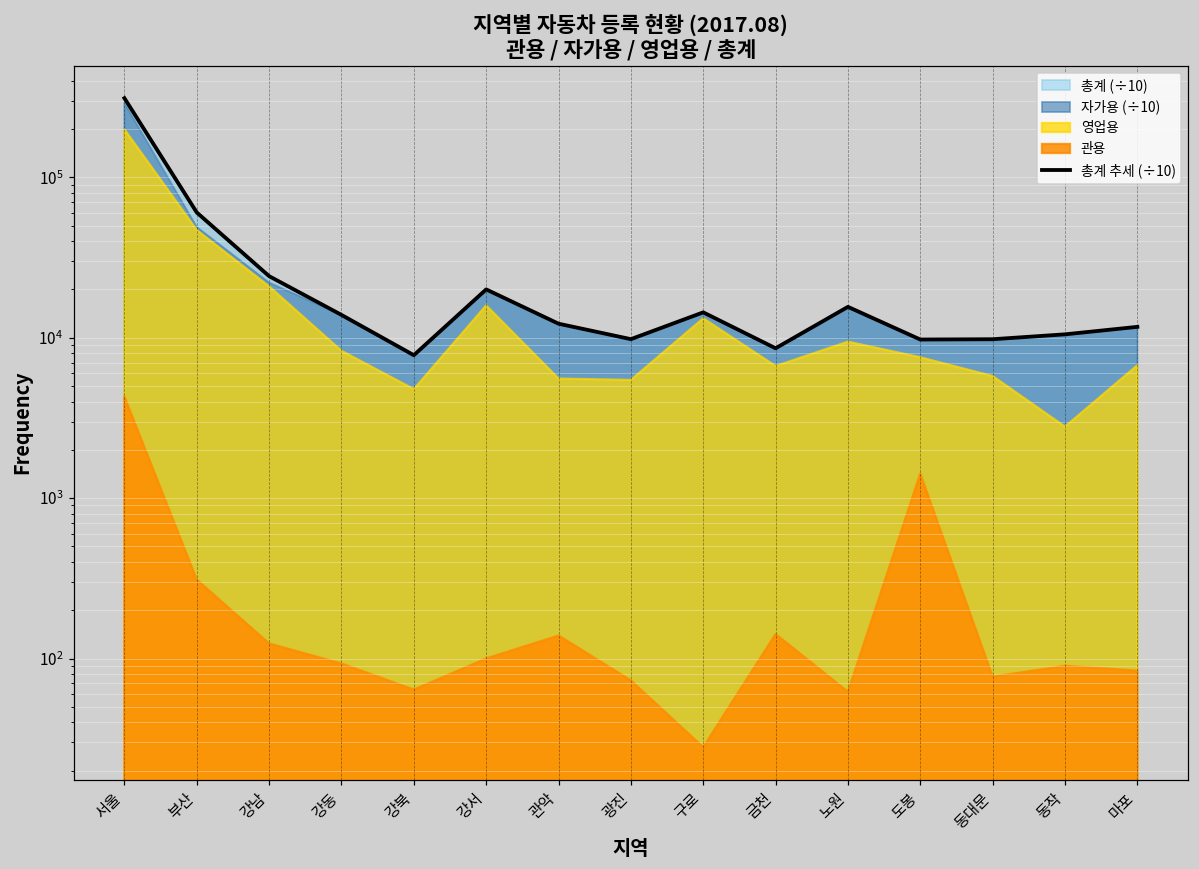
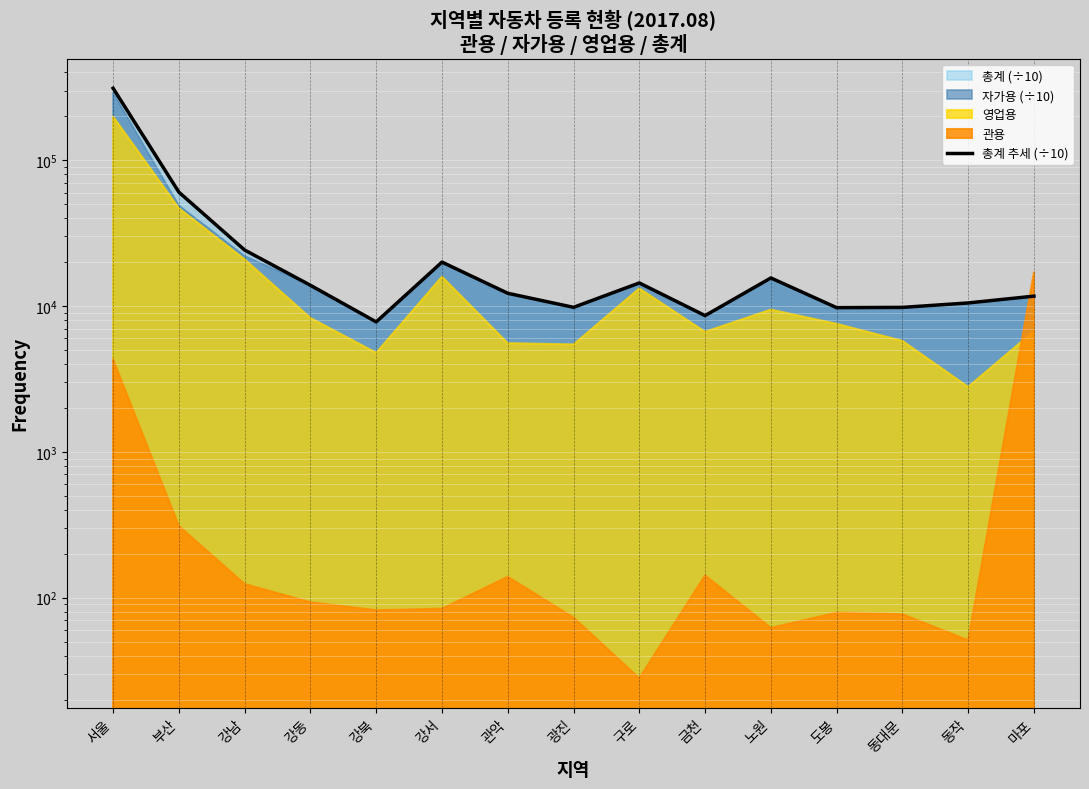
관용, 강북: 60 -> 80
관용, 강서: 100 -> 80
관용, 도봉: 1400 -> 80
관용, 동작: 90 -> 51
관용, 마포: 80 -> 17000
